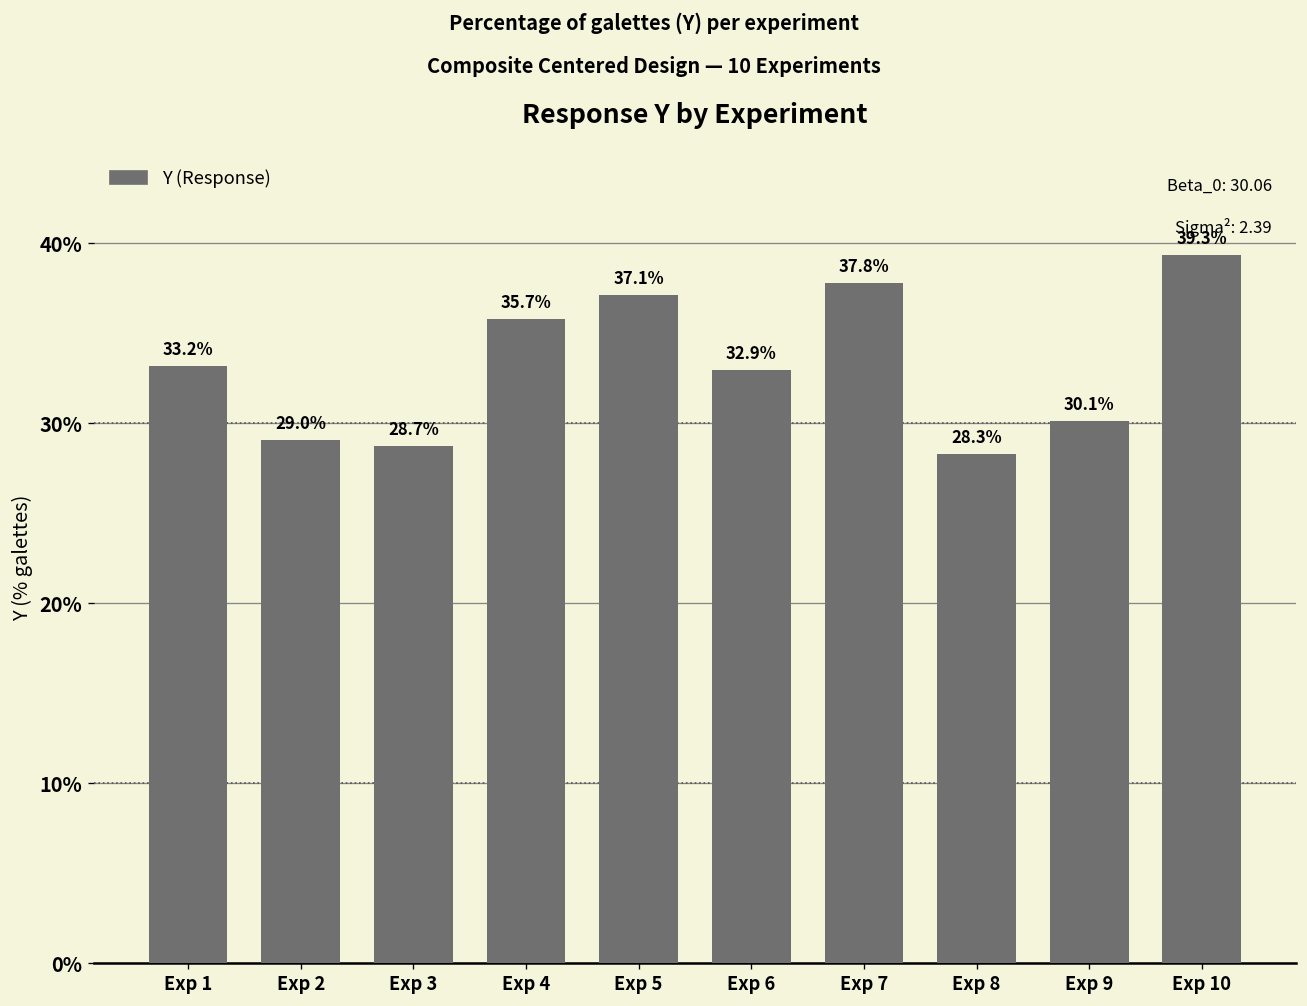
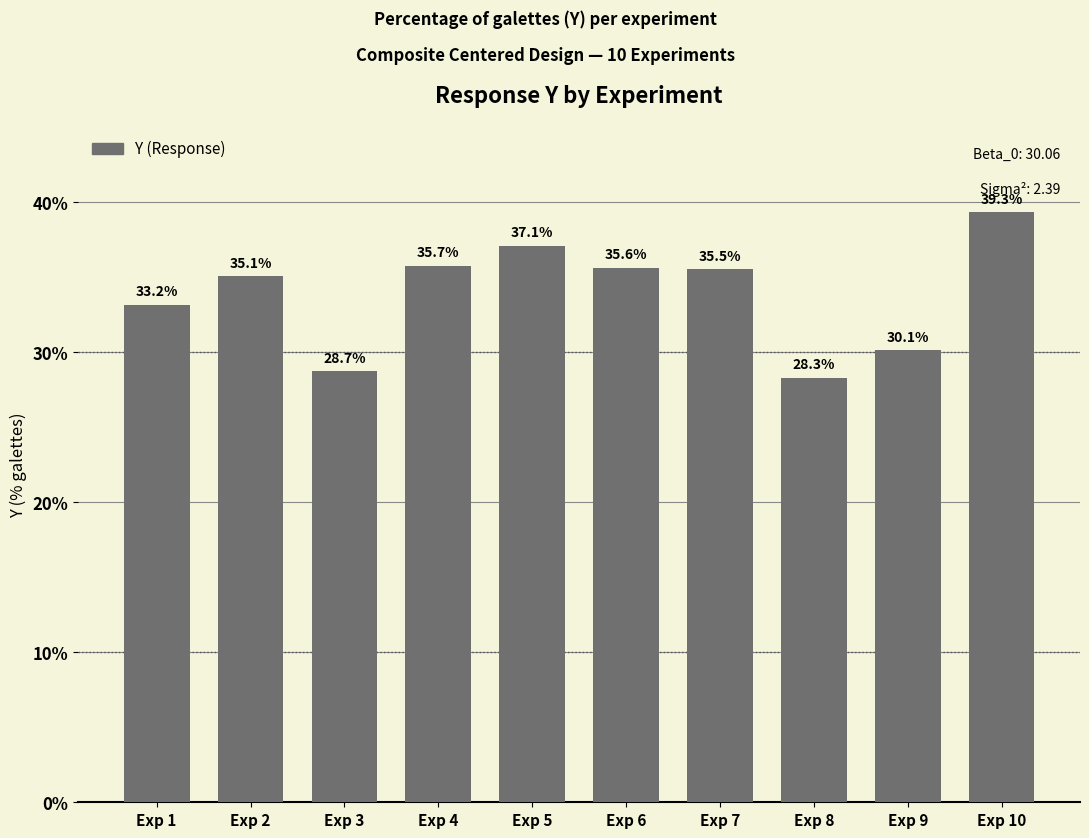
Exp 2: 29.0% -> 35.1%
Exp 6: 32.9% -> 35.6%
Exp 7: 37.8% -> 35.5%
